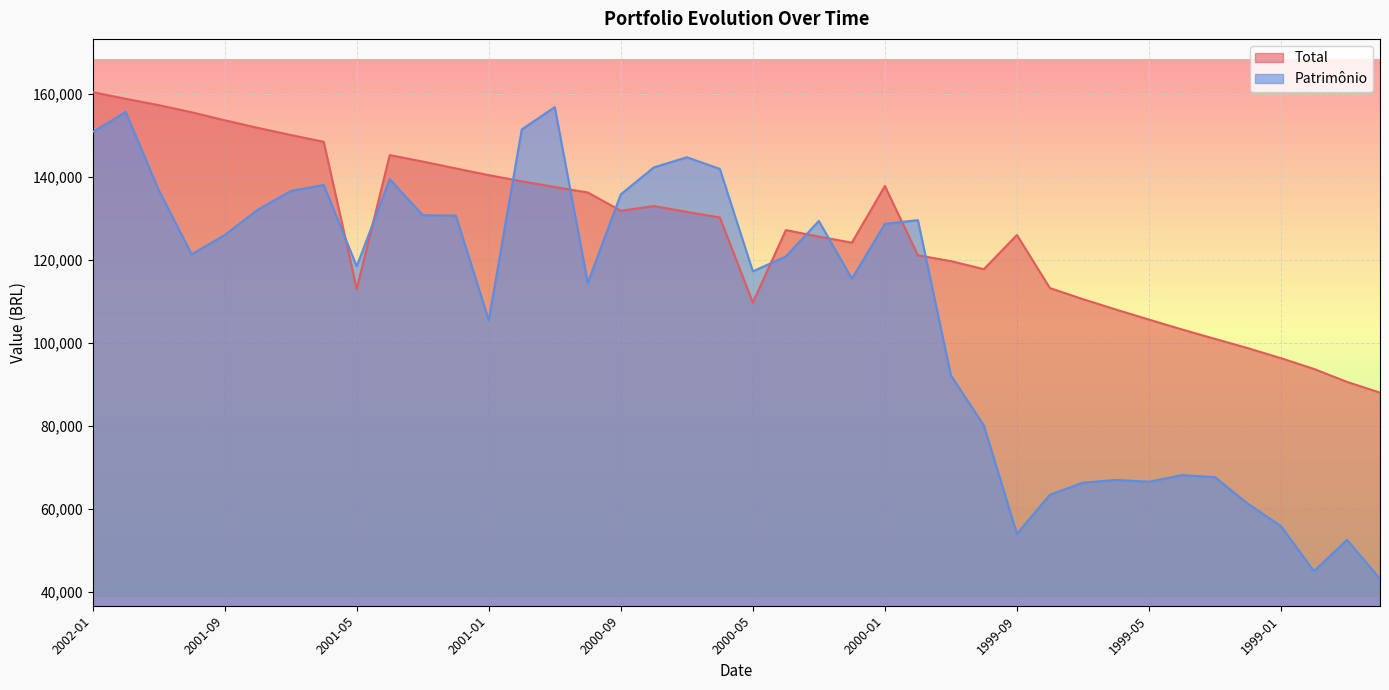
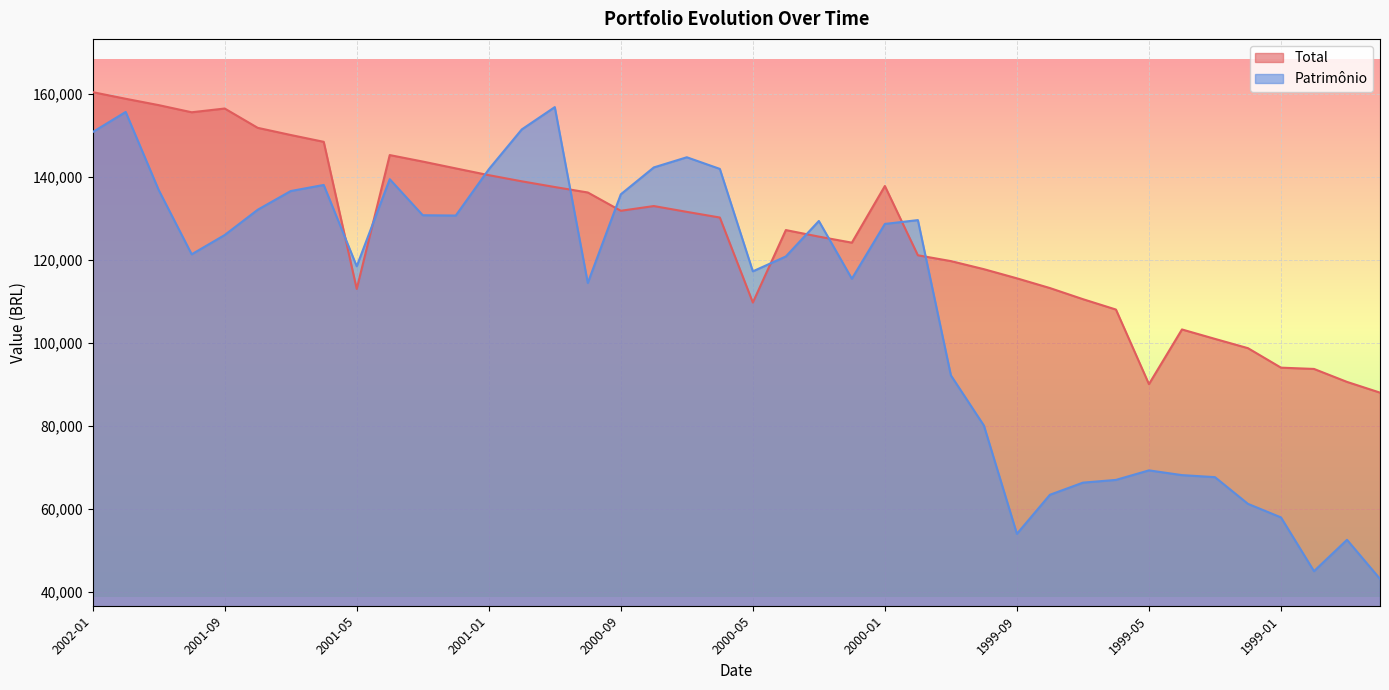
Total, 2001-09: 154,000 -> 157,000
Patrimônio, 2001-01: 106,000 -> 142,000
Total, 1999-09: 126,000 -> 116,000
Total, 1999-05: 106,000 -> 90,000
Patrimônio, 1999-05: 67,000 -> 69,000
Total, 1999-01: 96,000 -> 94,000
Patrimônio, 1999-01: 56,000 -> 58,000
